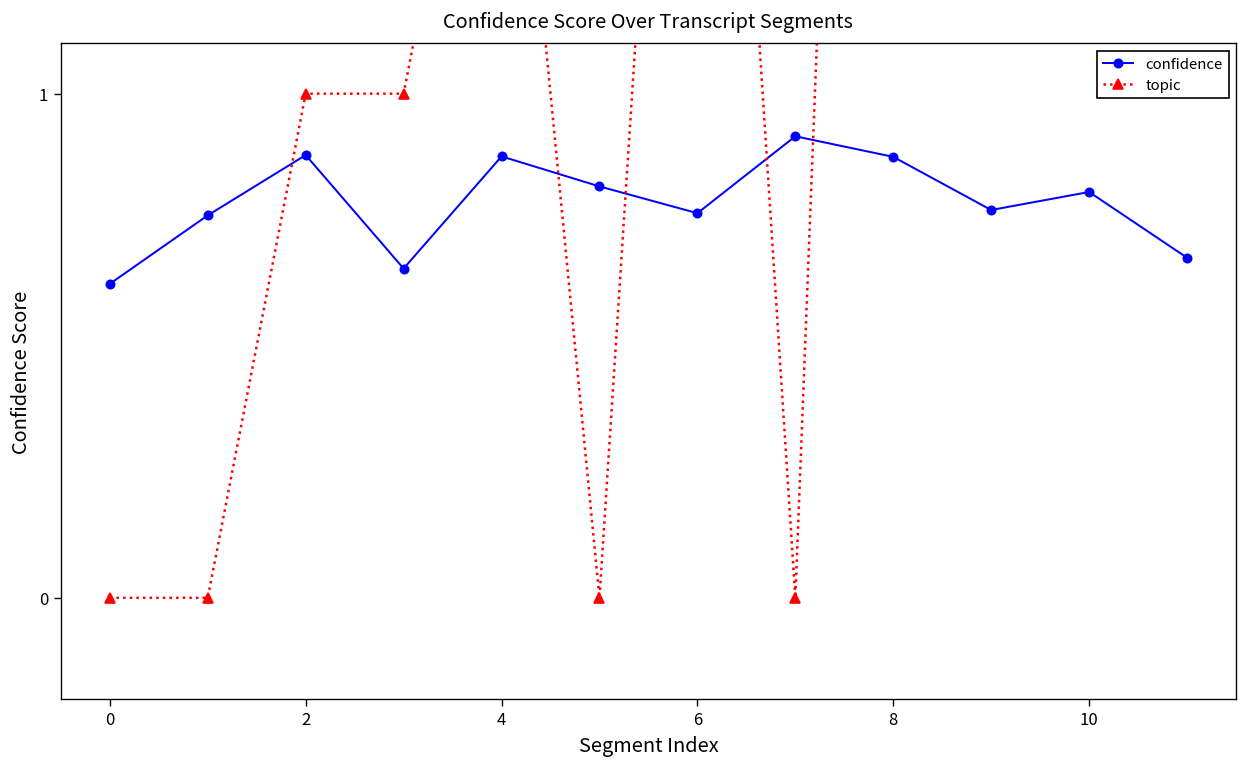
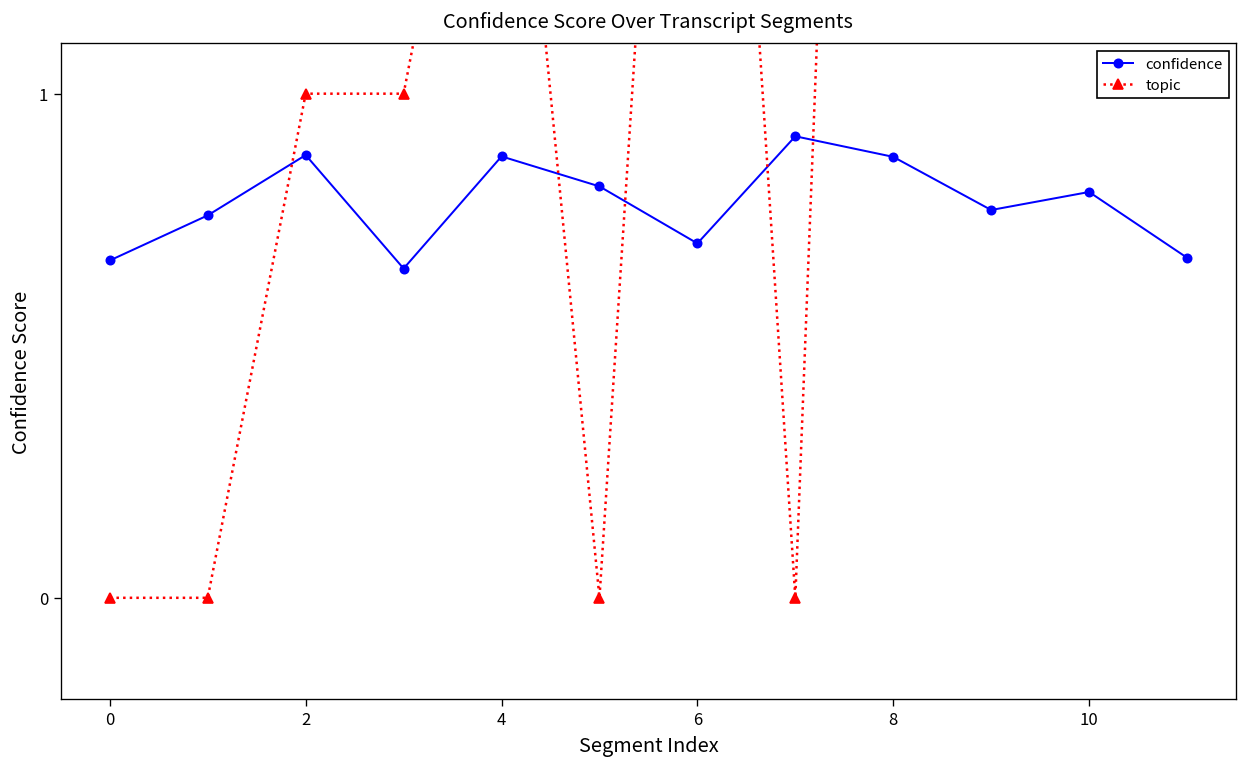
confidence, 0: 0.62 -> 0.67
confidence, 6: 0.76 -> 0.70
